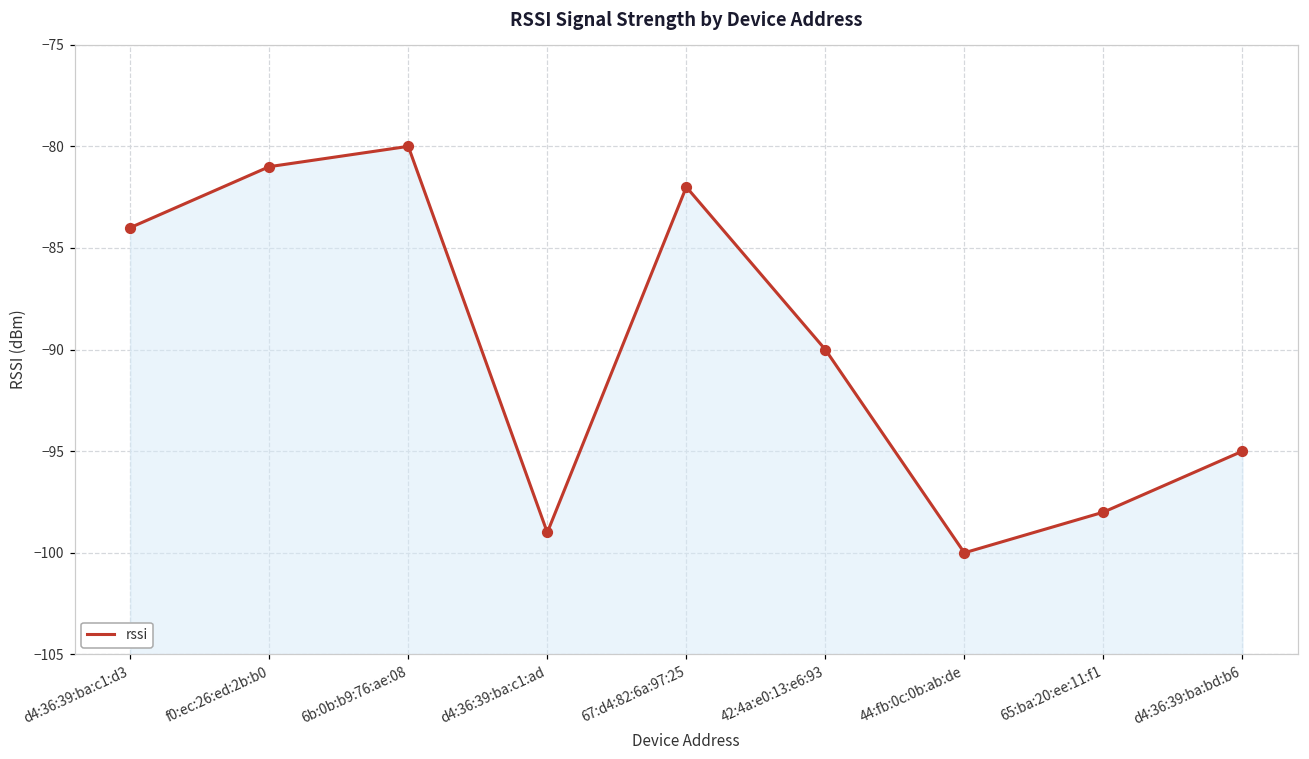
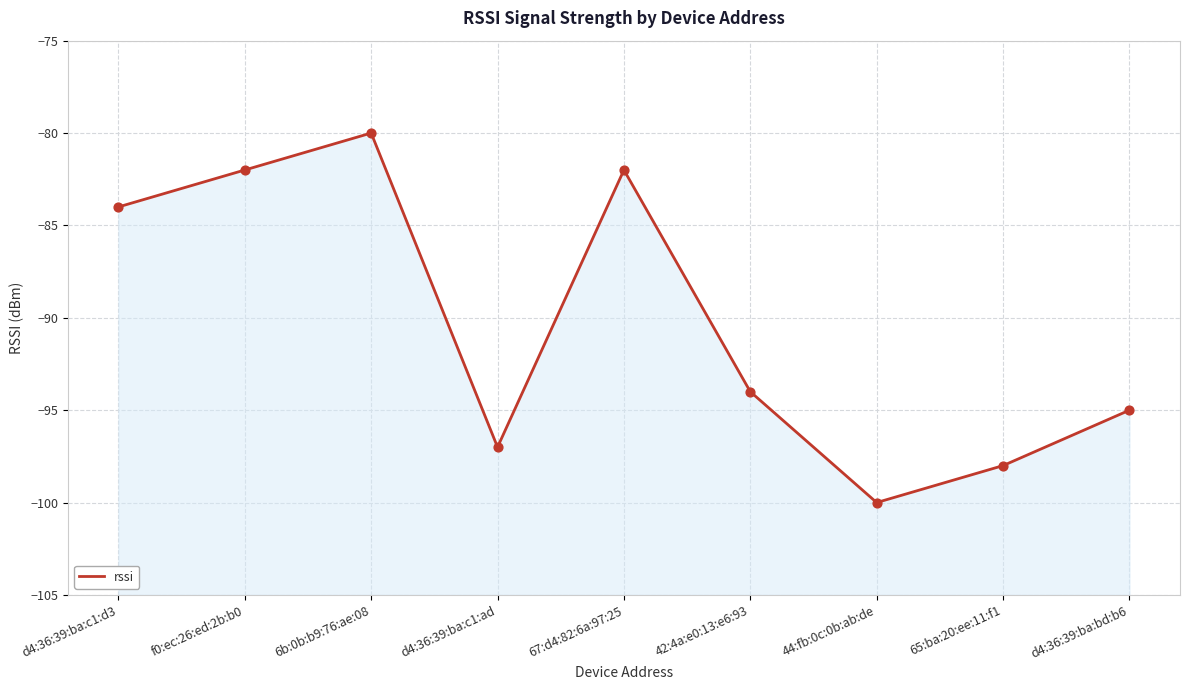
f0:ec:26:ed:2b:b0: -81 -> -82
d4:36:39:ba:c1:ad: -99 -> -97
42:4a:e0:13:e6:93: -90 -> -94
